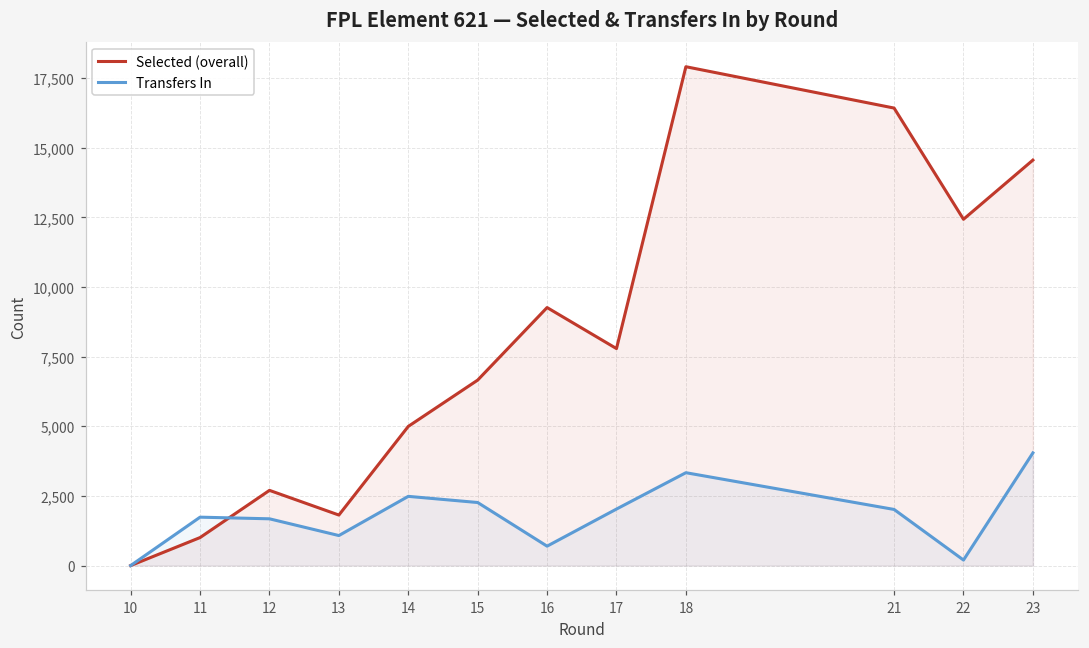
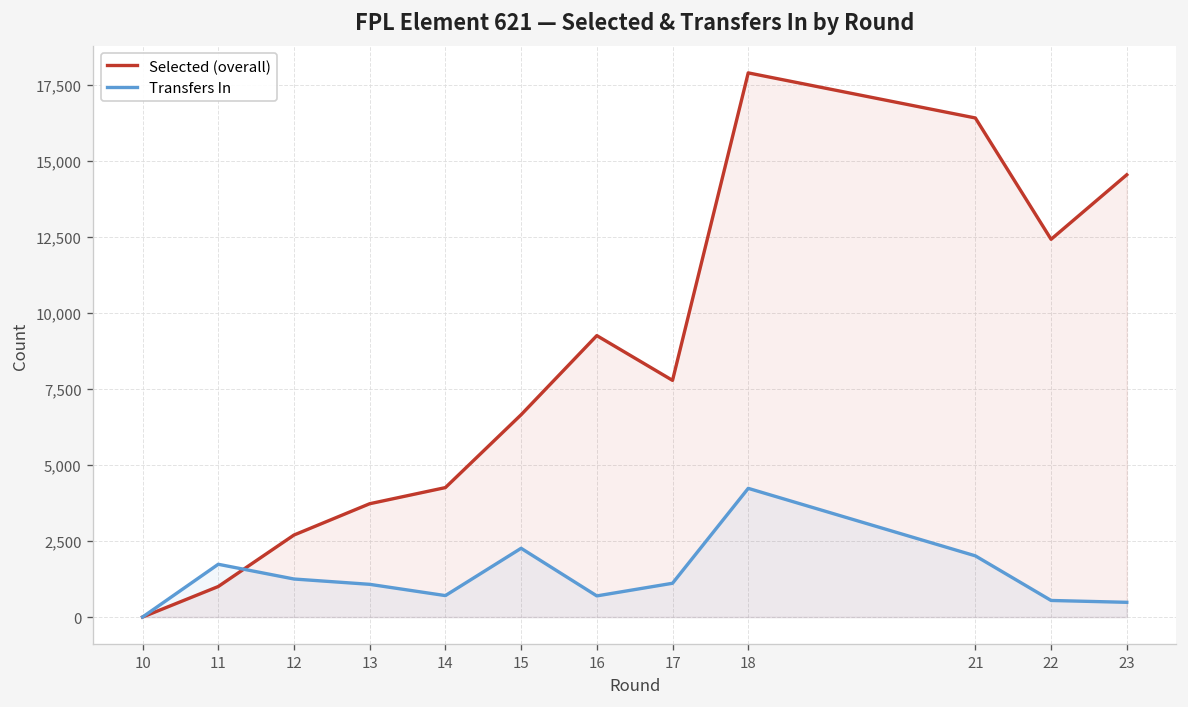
Transfers In, 12: 1,700 -> 1,300
Selected (overall), 13: 1,800 -> 3,700
Selected (overall), 14: 5,000 -> 4,300
Transfers In, 14: 2,500 -> 700
Transfers In, 17: 2,000 -> 1,100
Transfers In, 18: 3,300 -> 4,200
Transfers In, 22: 200 -> 500
Transfers In, 23: 4,000 -> 500
